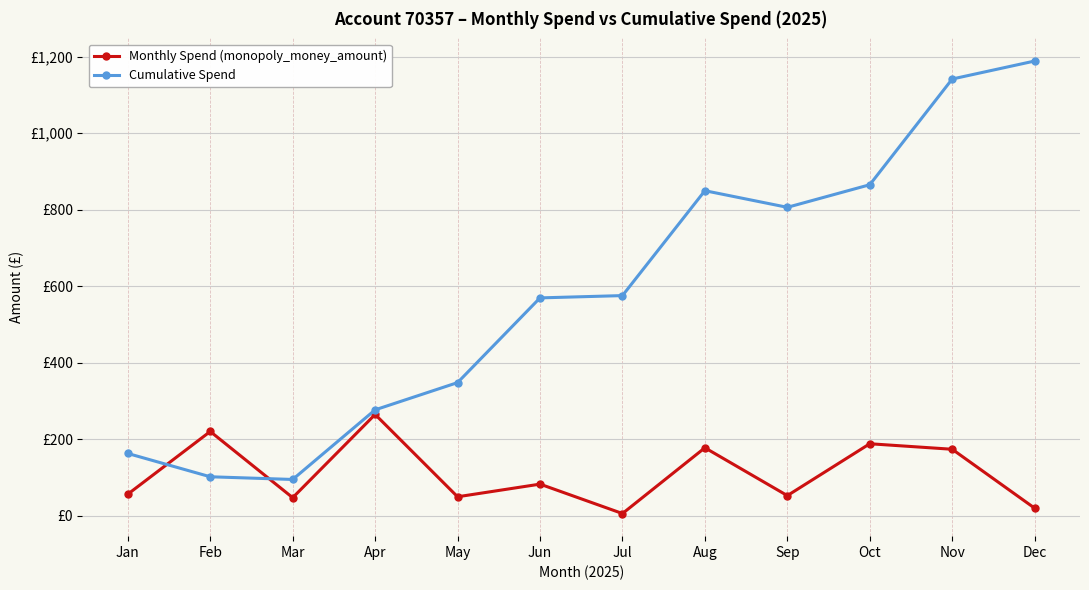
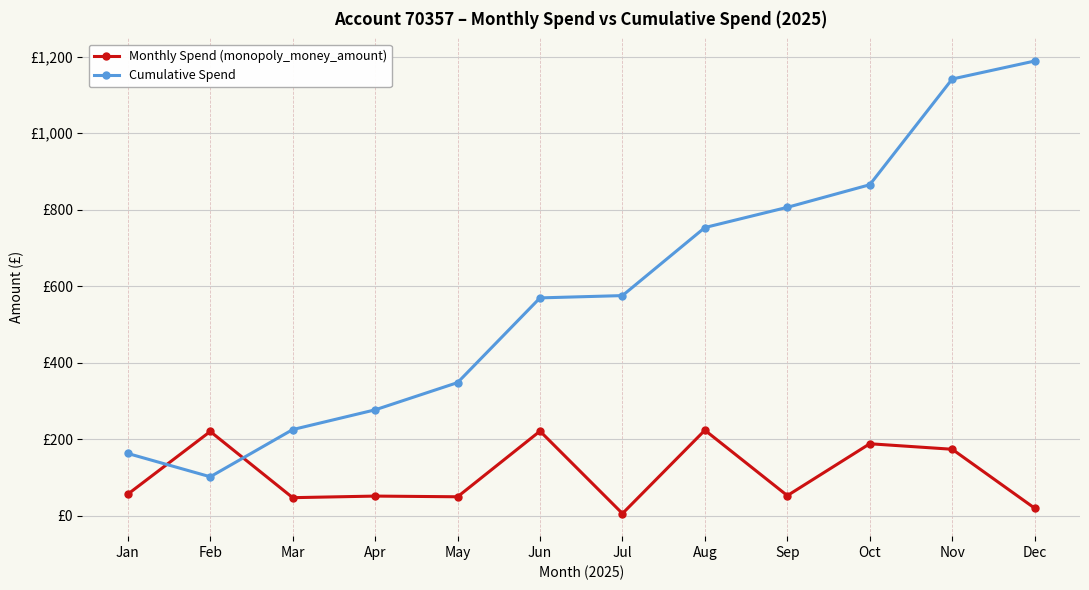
Cumulative Spend, Mar: £100 -> £230
Monthly Spend (monopoly_money_amount), Apr: £270 -> £50
Monthly Spend (monopoly_money_amount), Jun: £80 -> £220
Monthly Spend (monopoly_money_amount), Aug: £180 -> £220
Cumulative Spend, Aug: £850 -> £750
